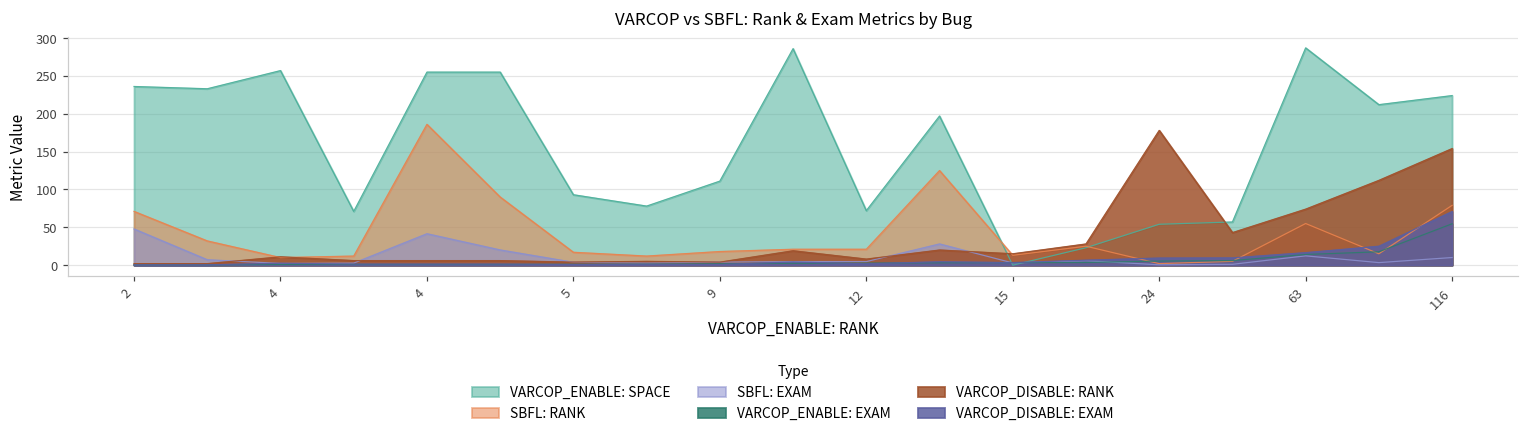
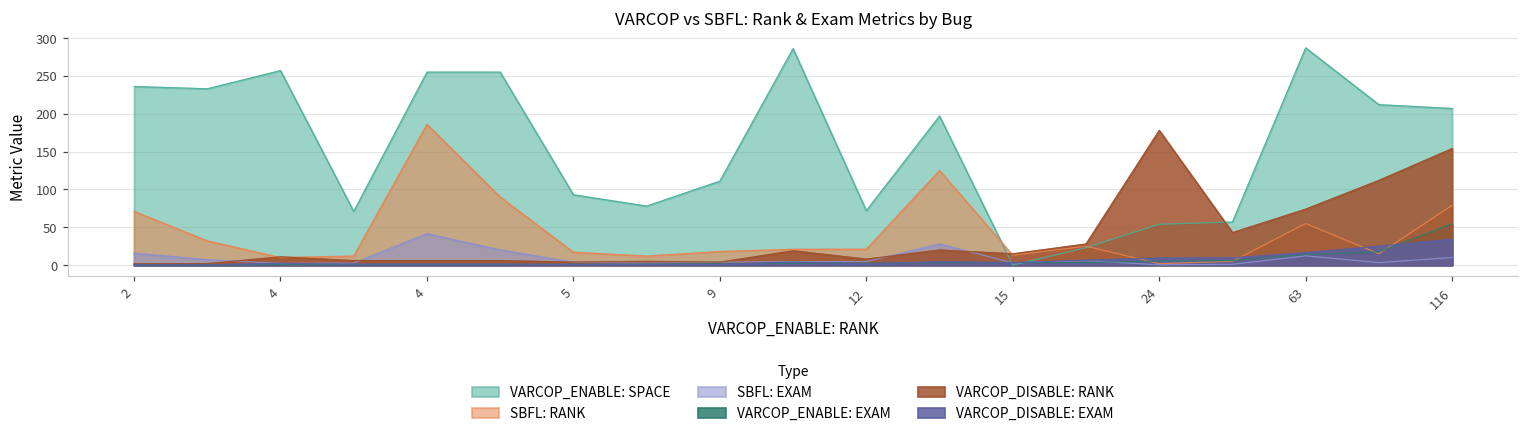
SBFL: EXAM, 2: 50 -> 20
VARCOP_ENABLE: SPACE, 116: 220 -> 210
VARCOP_DISABLE: EXAM, 116: 70 -> 30
